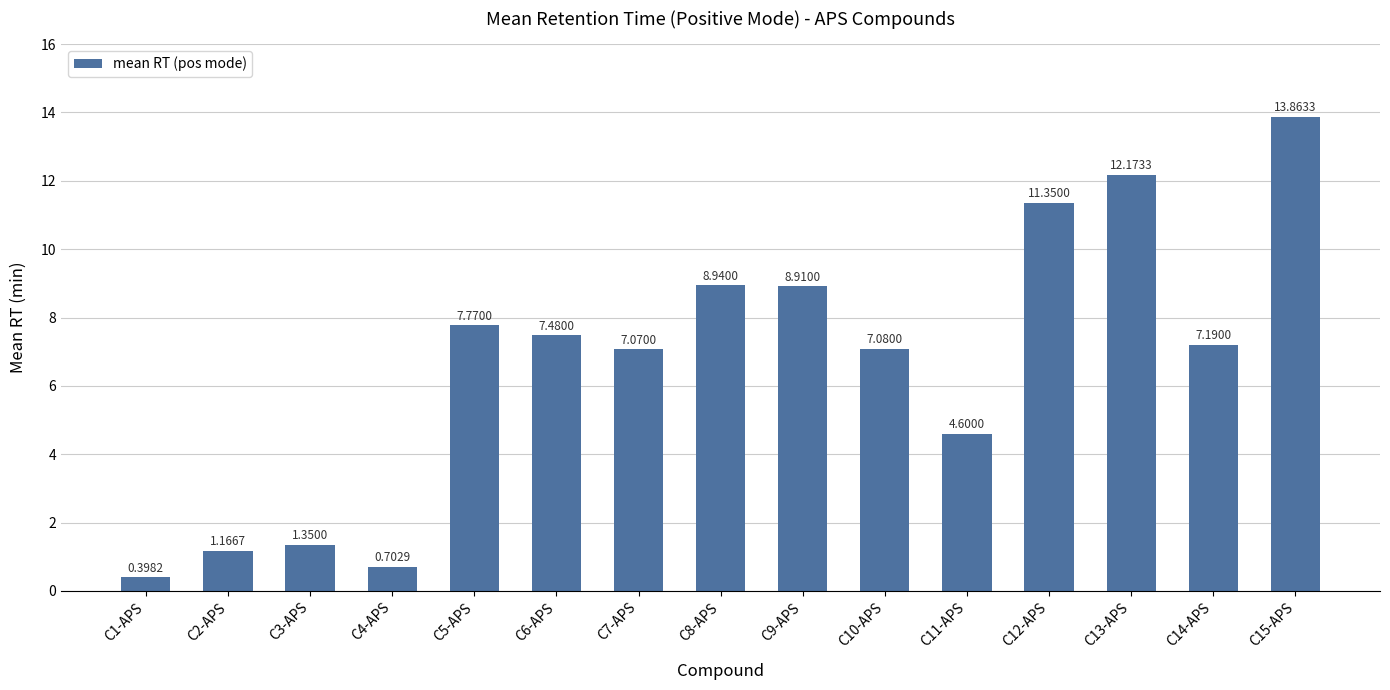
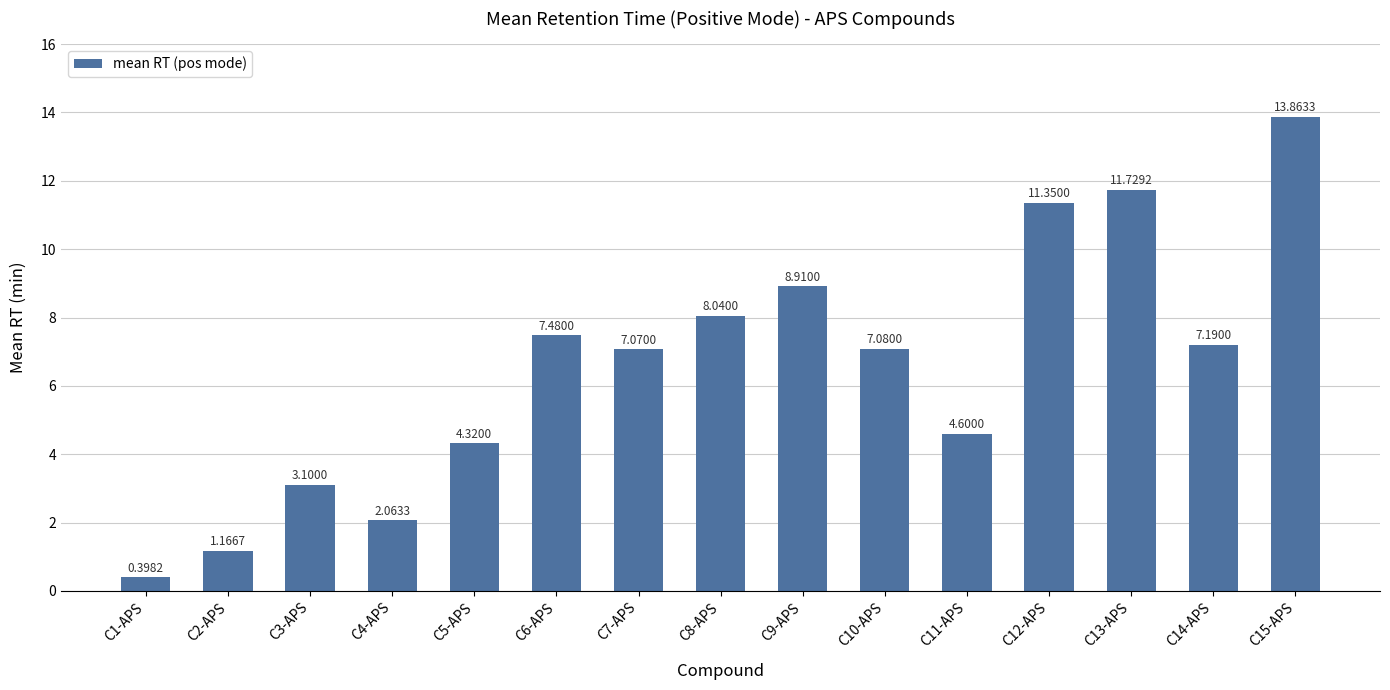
C3-APS: 1.3500 -> 3.1000
C4-APS: 0.7029 -> 2.0633
C5-APS: 7.7700 -> 4.3200
C8-APS: 8.9400 -> 8.0400
C13-APS: 12.1733 -> 11.7292
